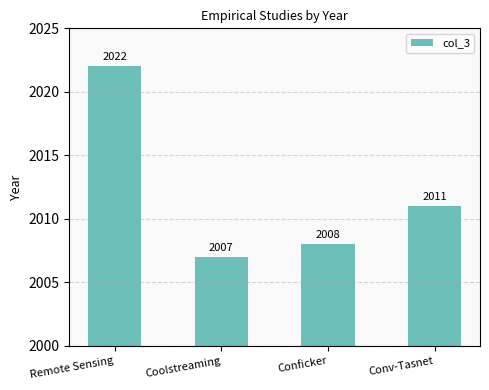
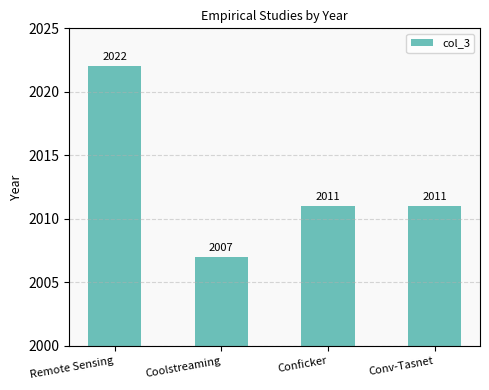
Conficker: 2008 -> 2011
